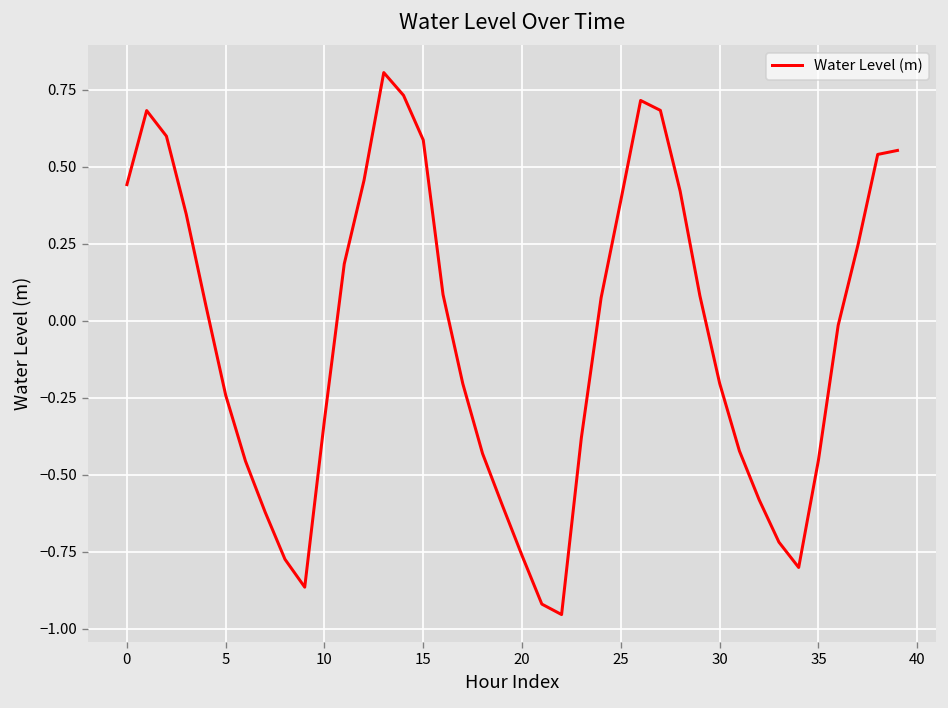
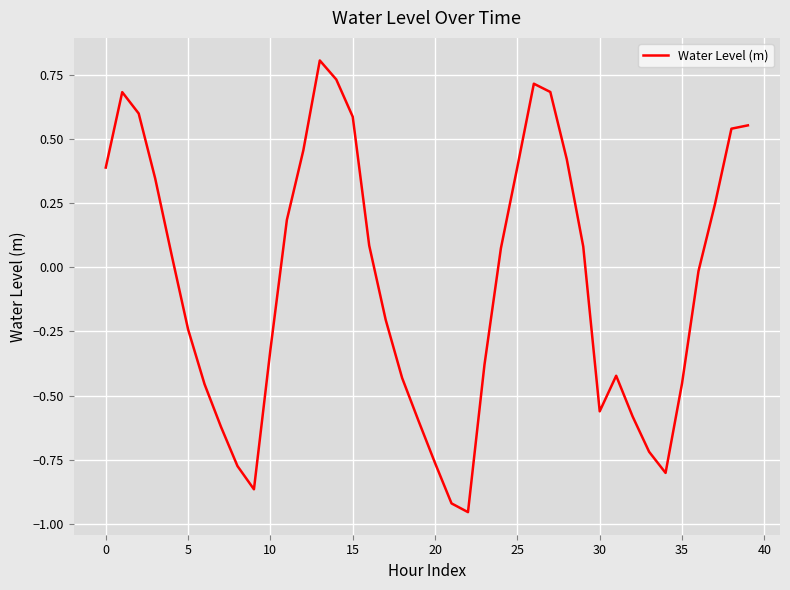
0: 0.44 -> 0.39
30: -0.20 -> -0.56
